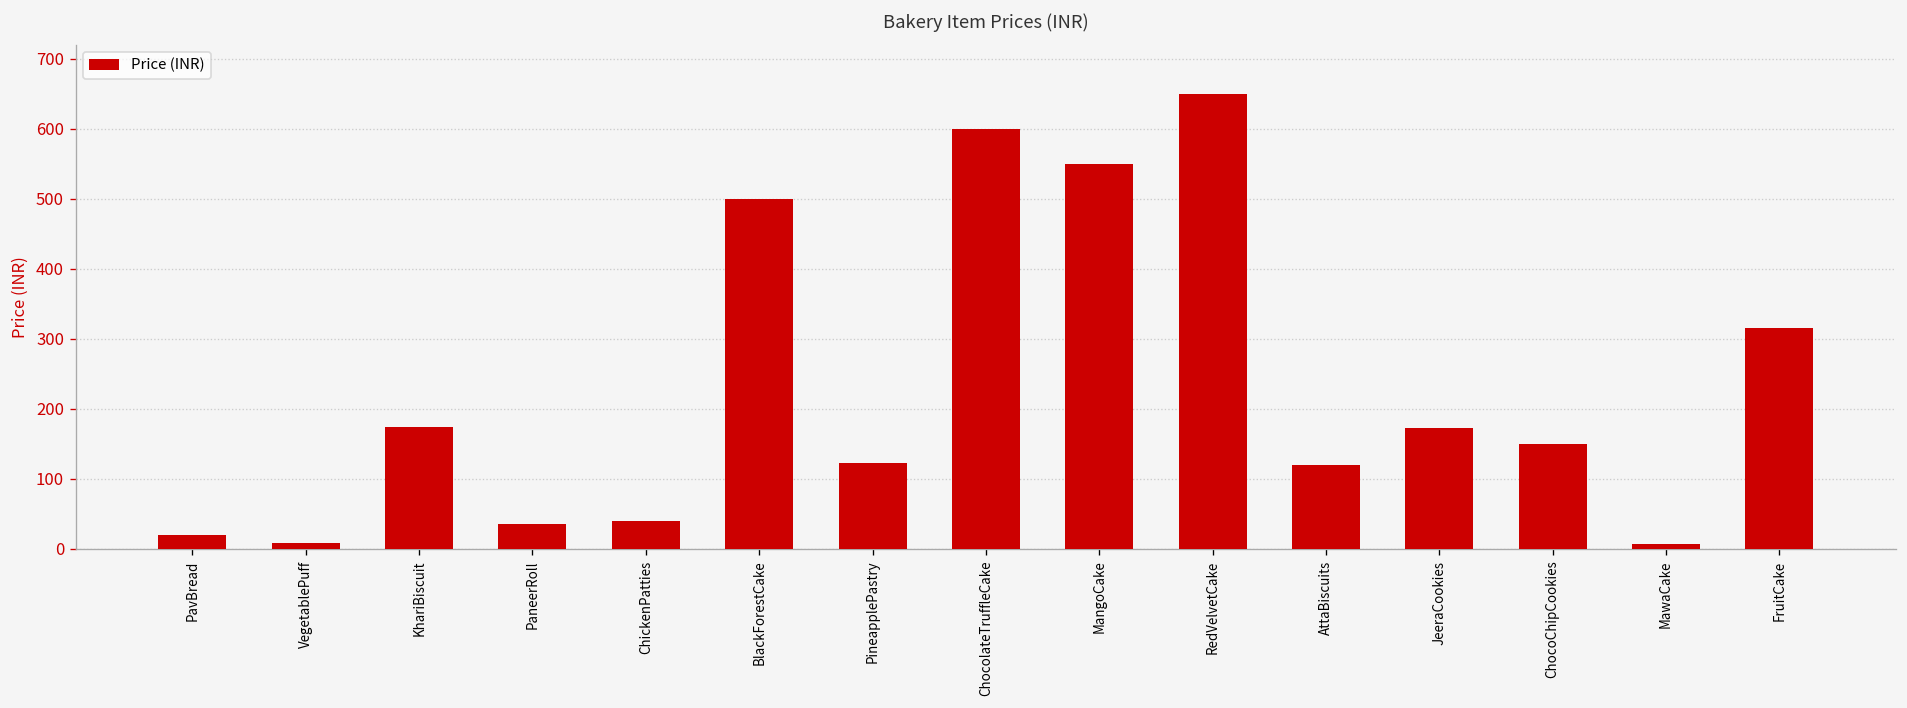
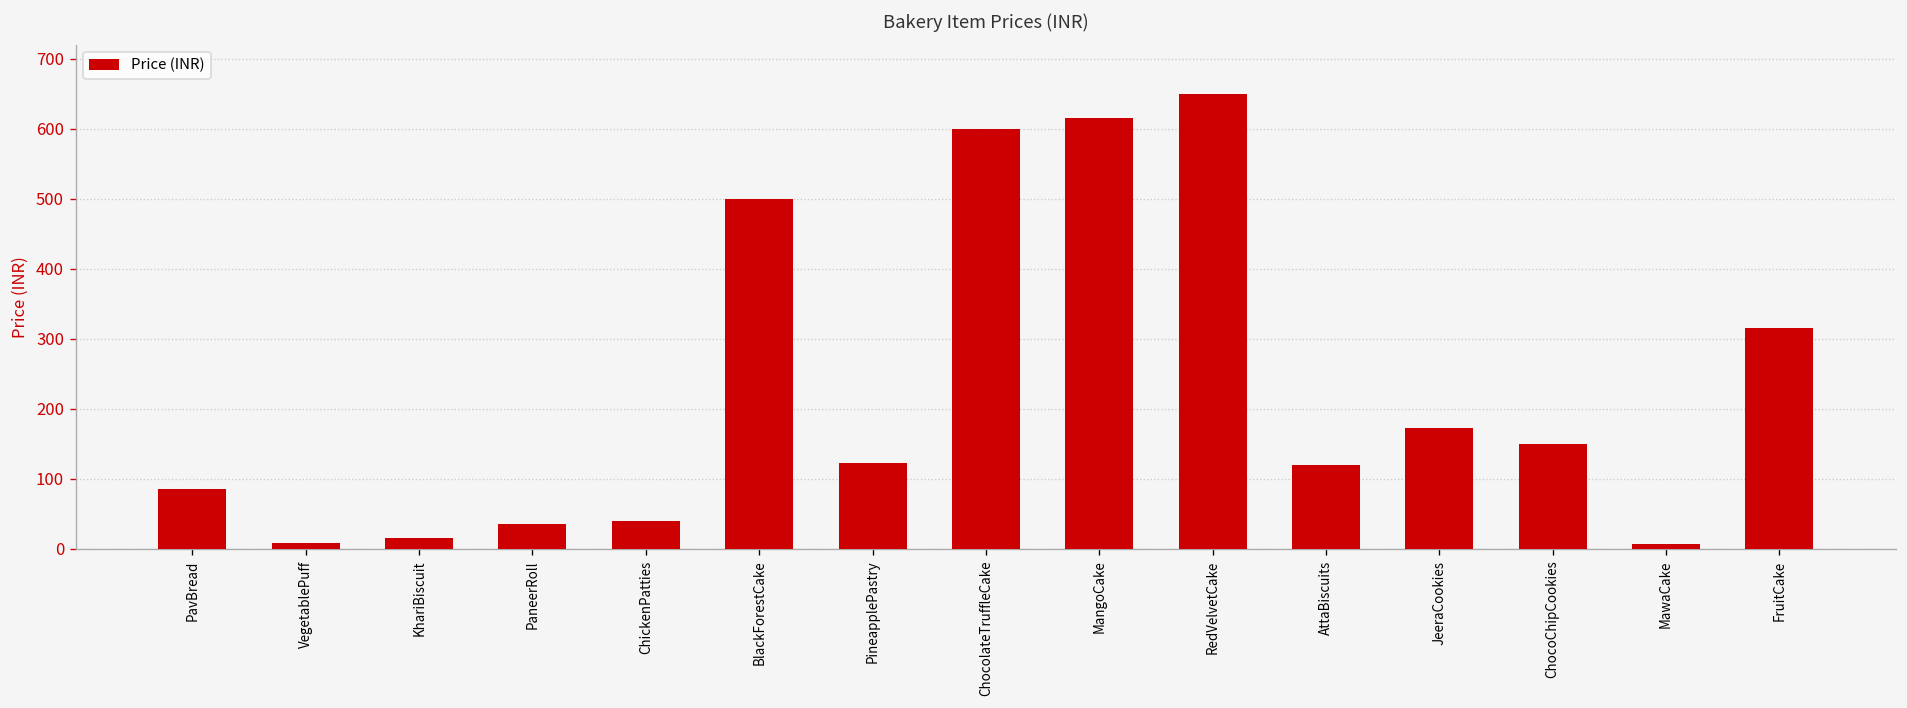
PavBread: 20 -> 90
KhariBiscuit: 170 -> 20
MangoCake: 550 -> 620
